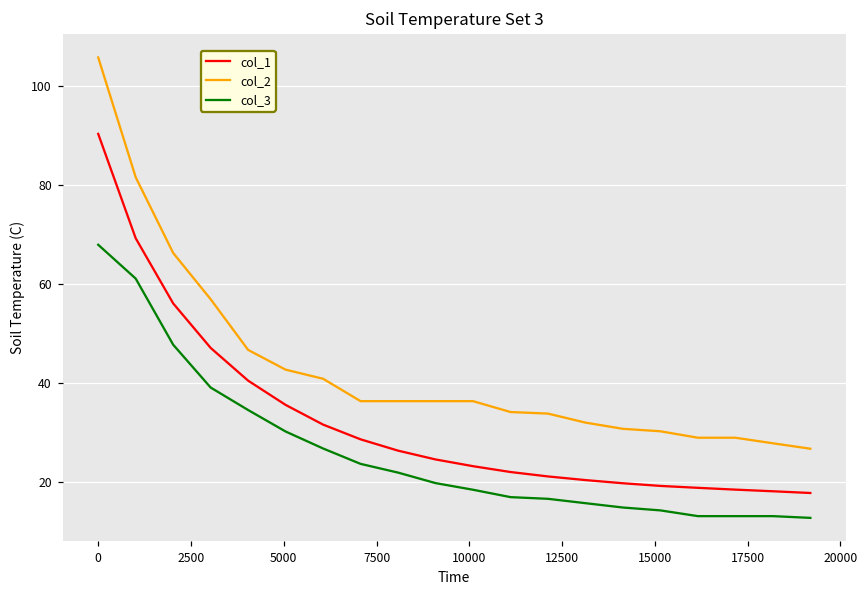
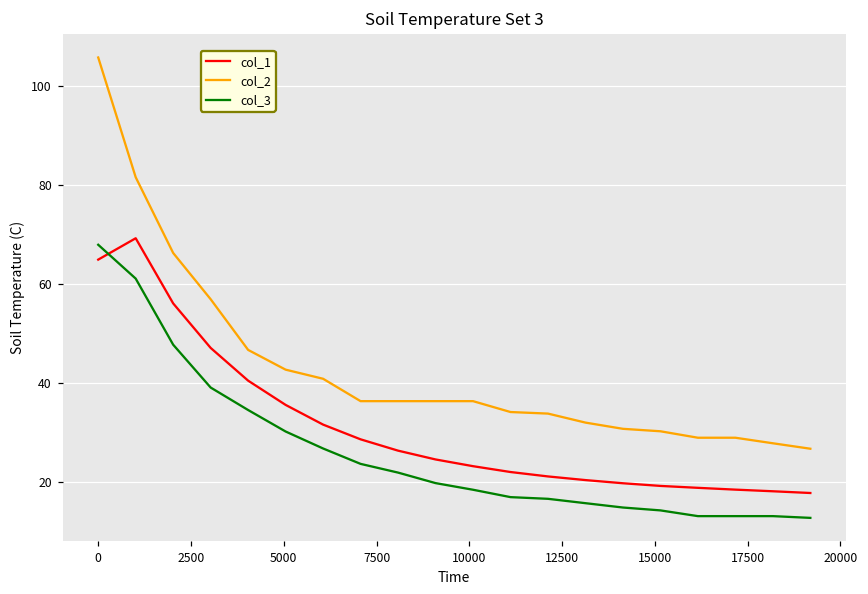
col_1, 0: 90 -> 65
